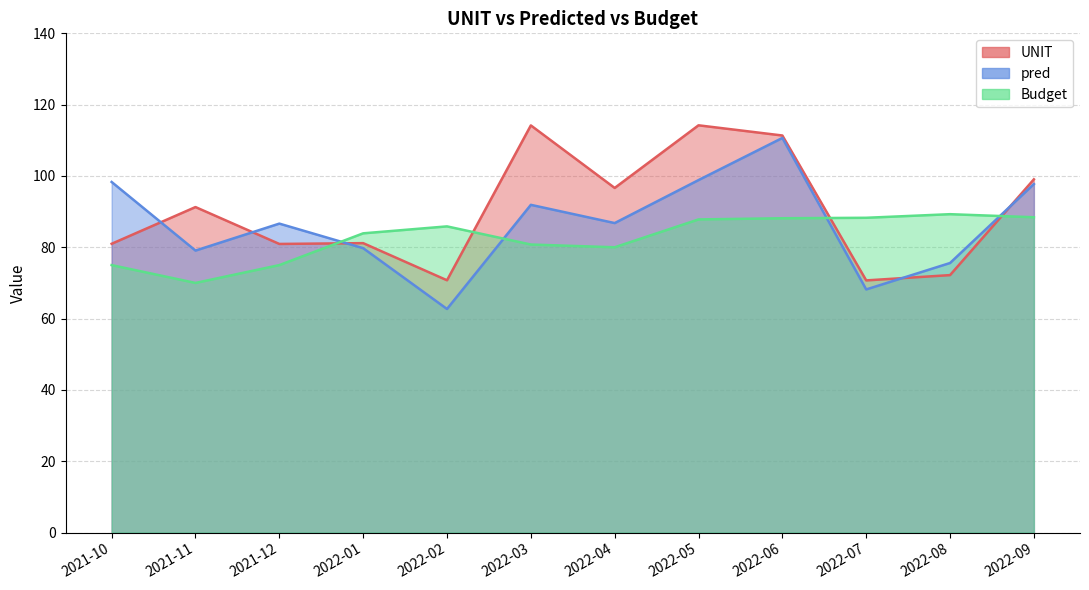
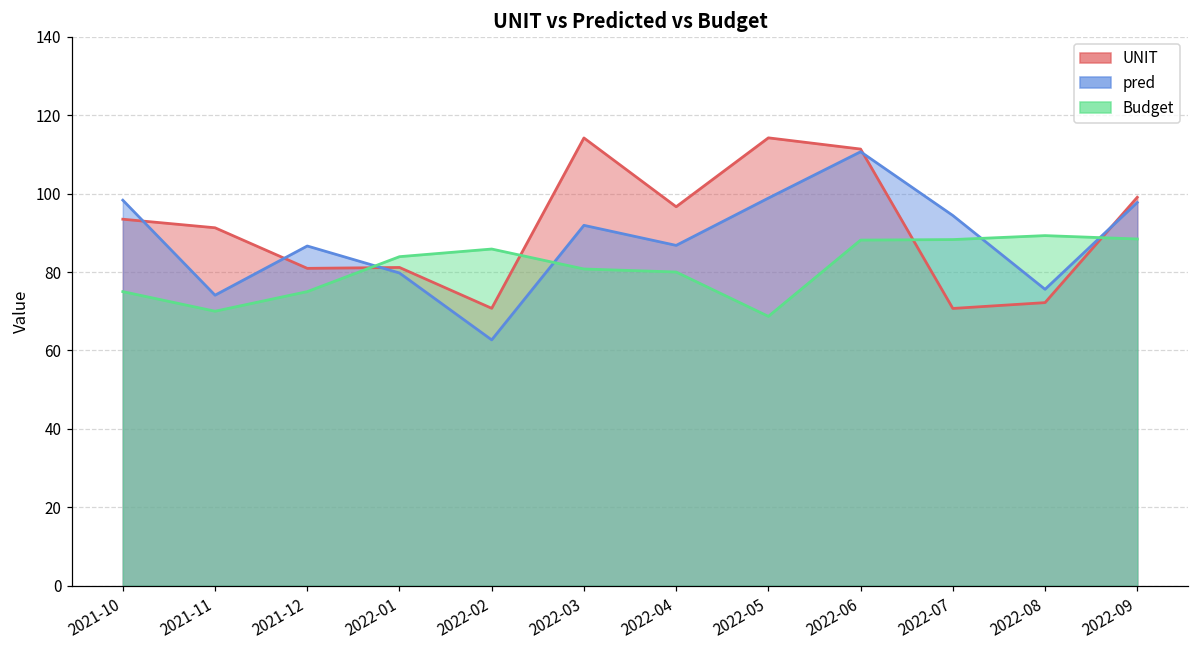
UNIT, 2021-10: 81 -> 93
pred, 2021-11: 79 -> 74
Budget, 2022-05: 88 -> 69
pred, 2022-07: 68 -> 94
